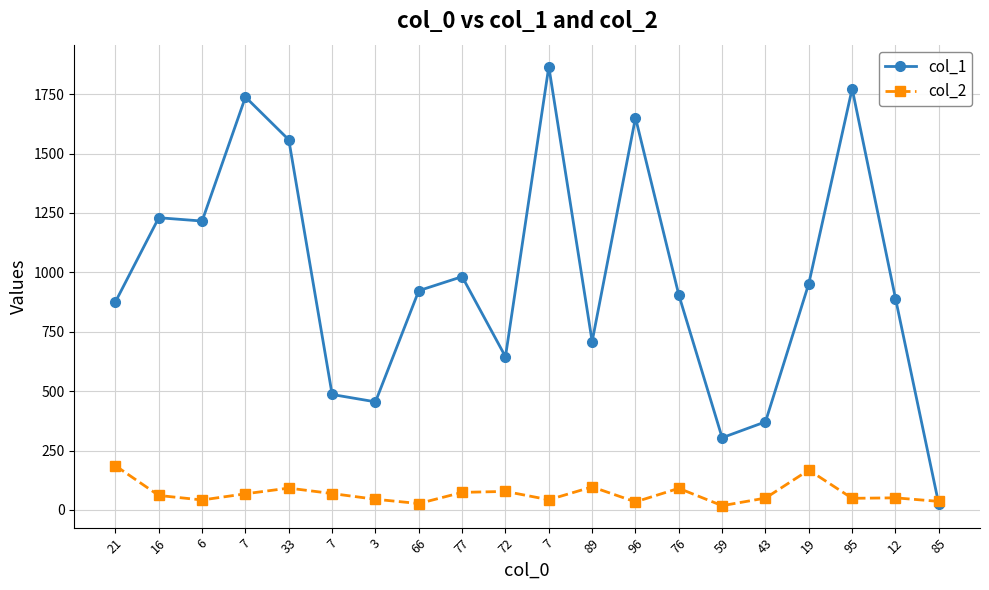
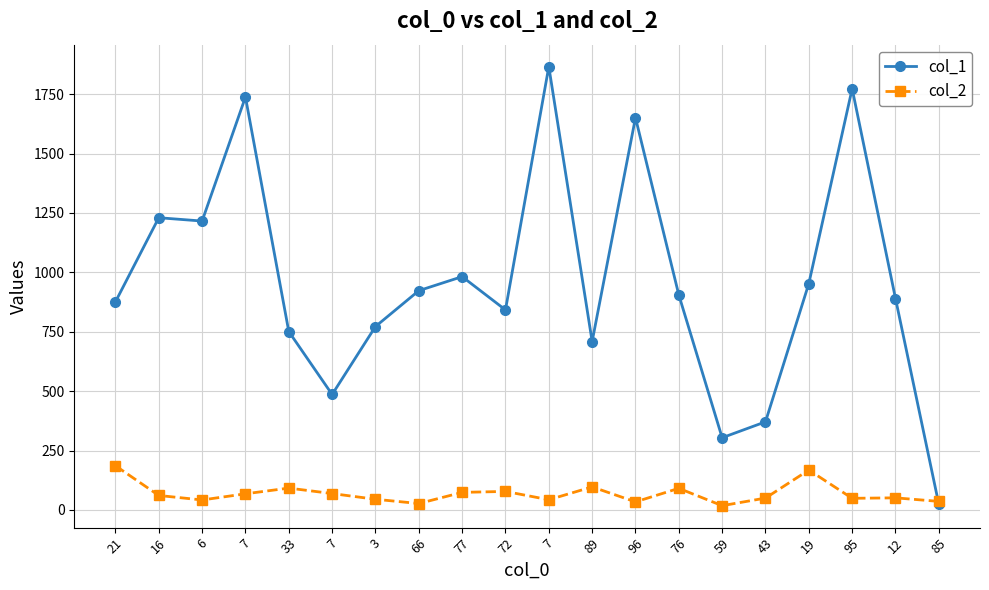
col_1, 33: 1560 -> 750
col_1, 3: 460 -> 770
col_1, 72: 650 -> 840
